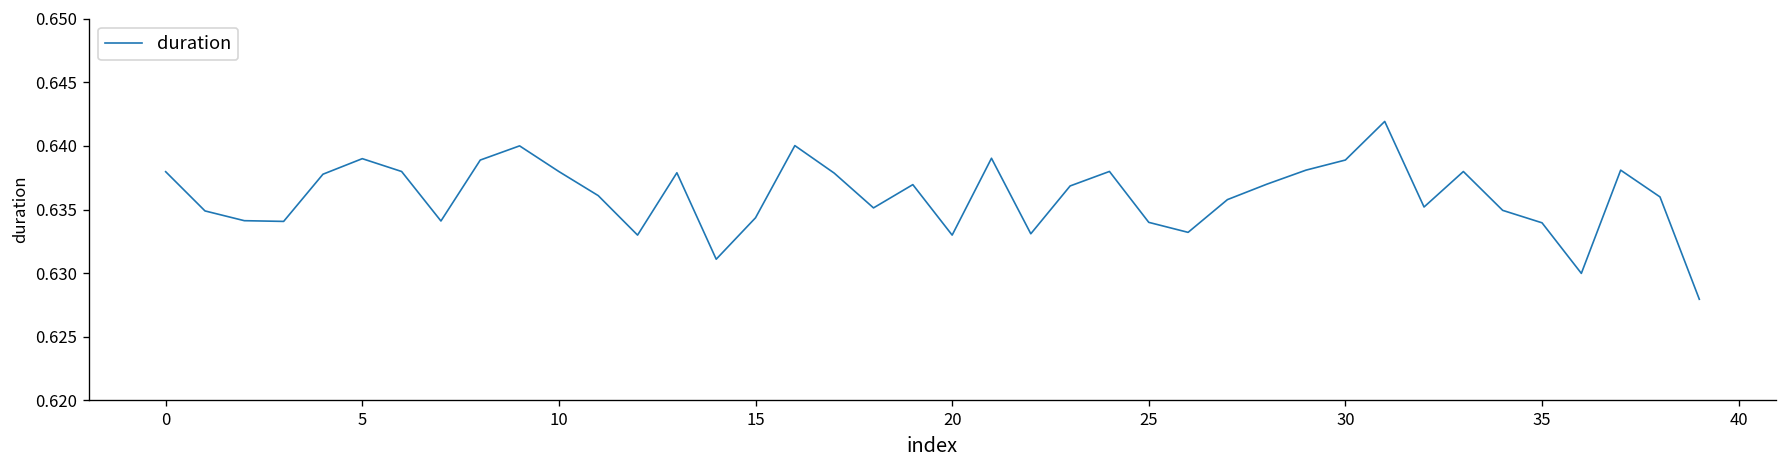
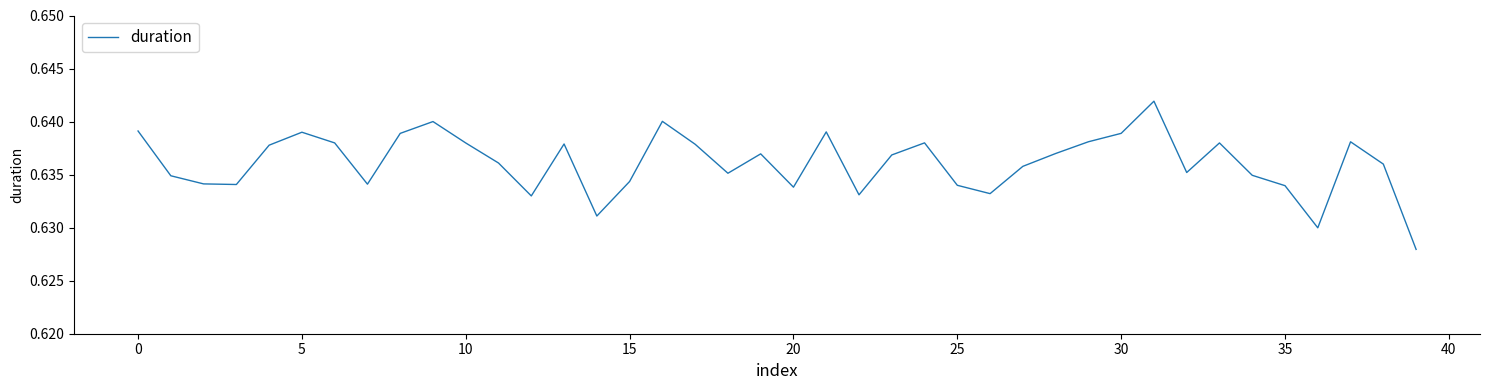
0: 0.6380 -> 0.6391
20: 0.6330 -> 0.6338
